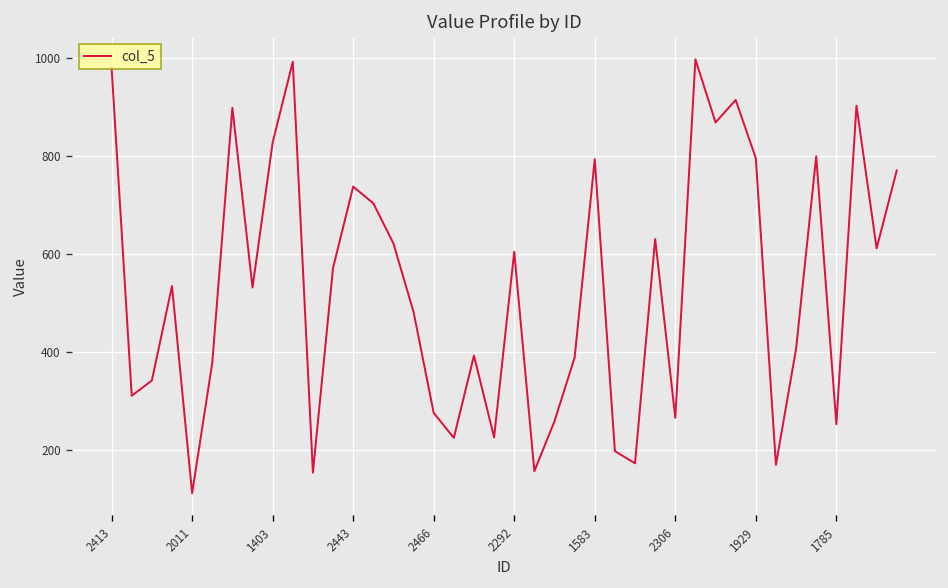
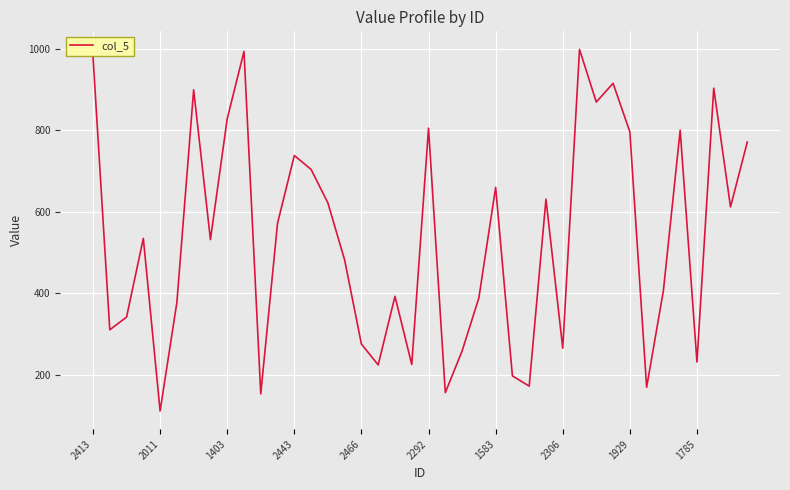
2292: 610 -> 810
1583: 790 -> 660
1785: 250 -> 230
